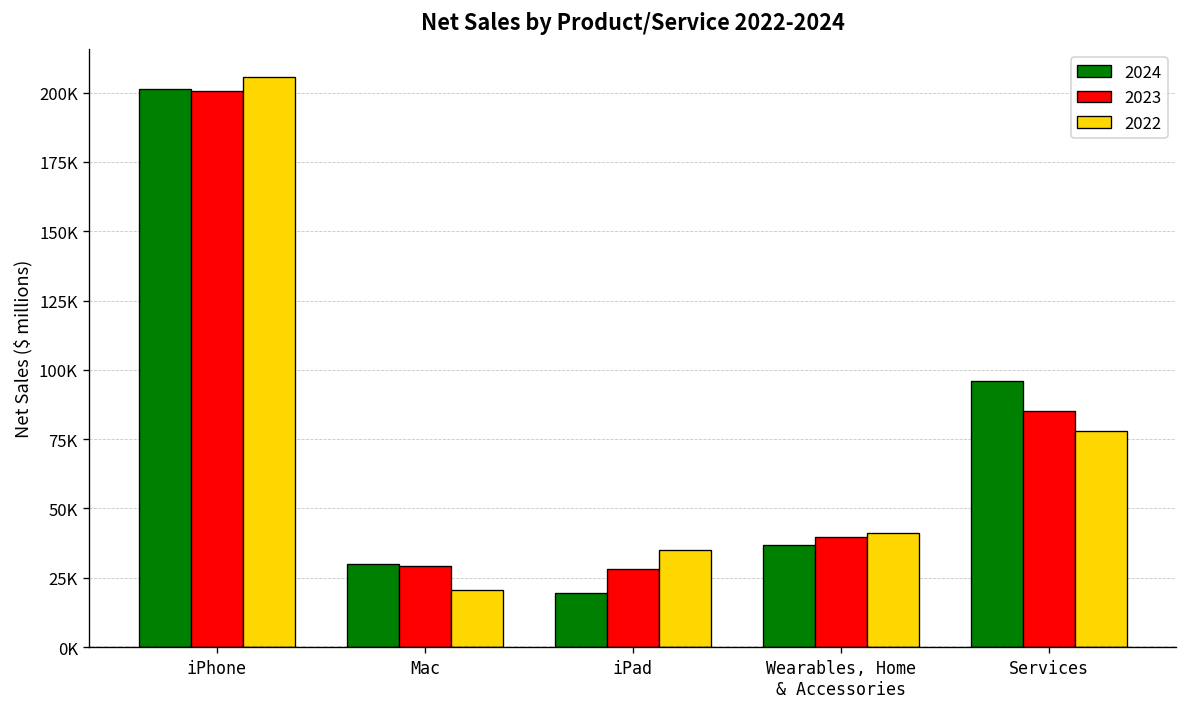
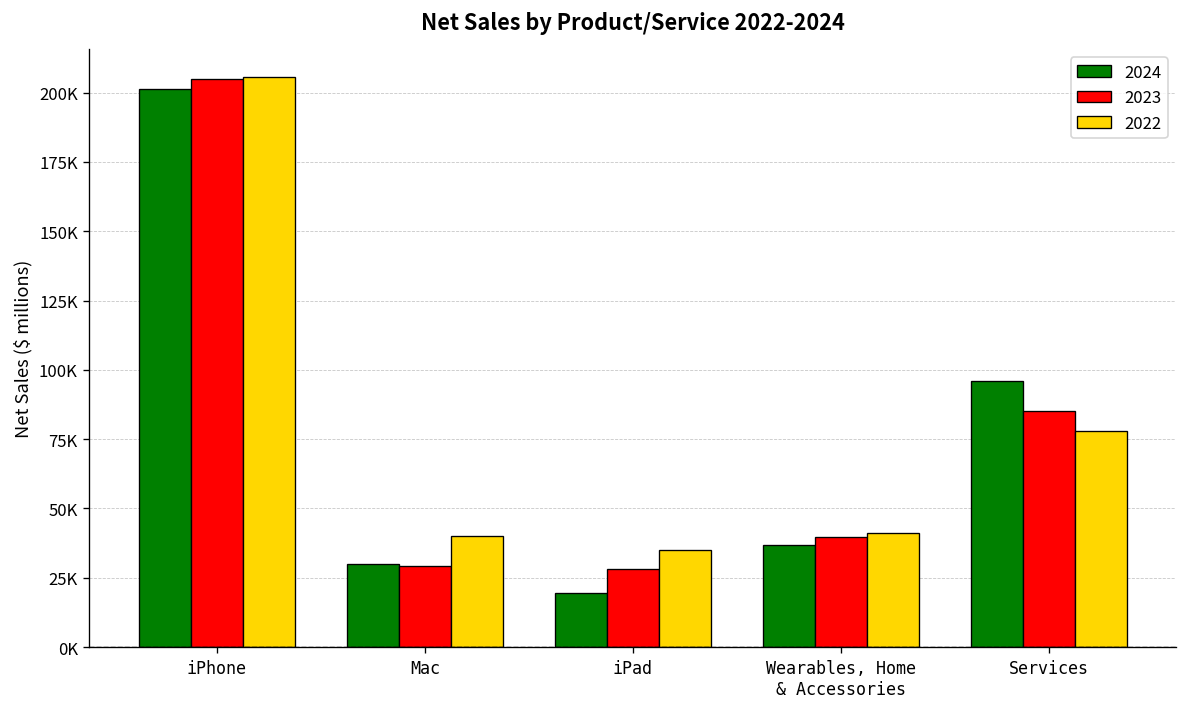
2023, iPhone: 201000 -> 205000
2022, Mac: 20000 -> 40000
